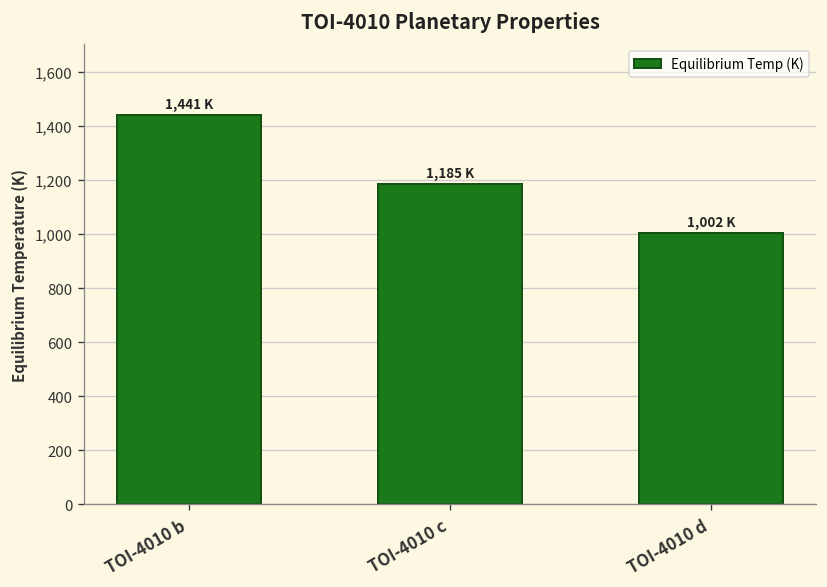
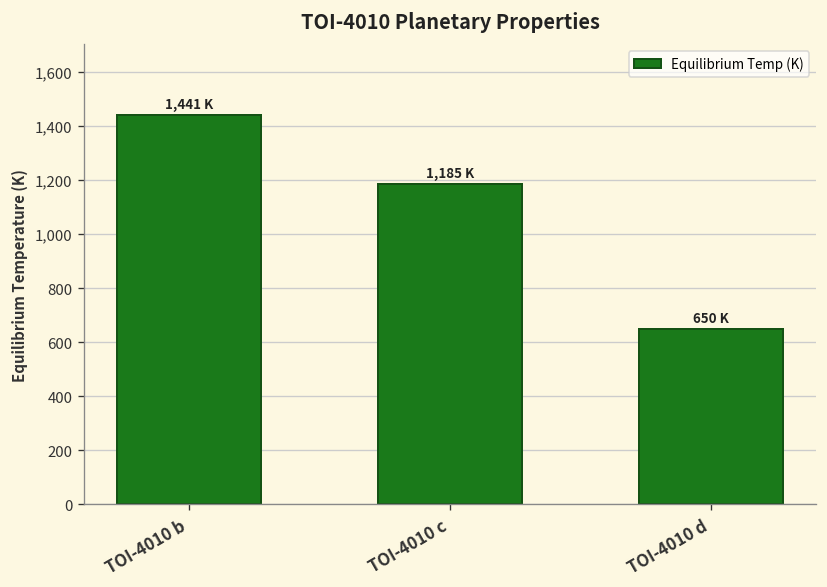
TOI-4010 d: 1,002 -> 650
